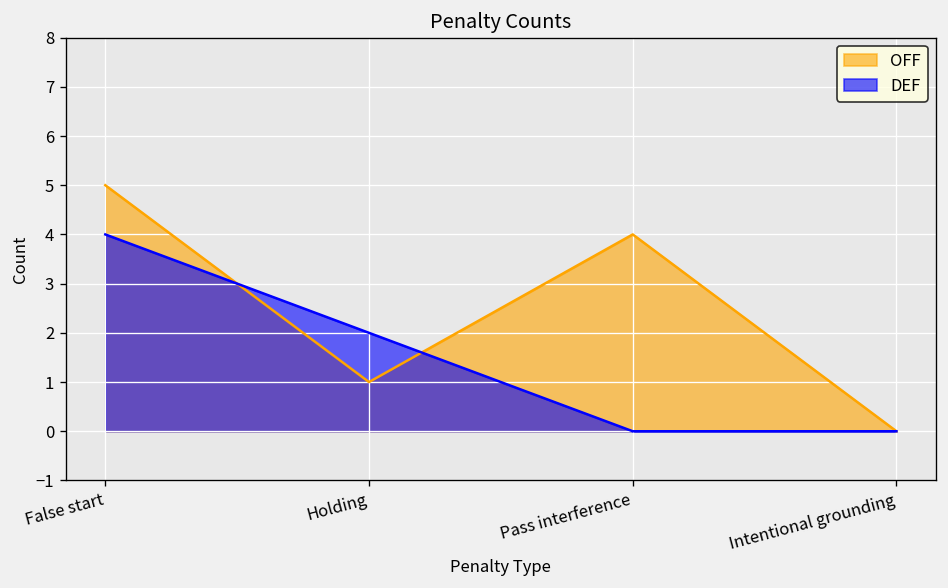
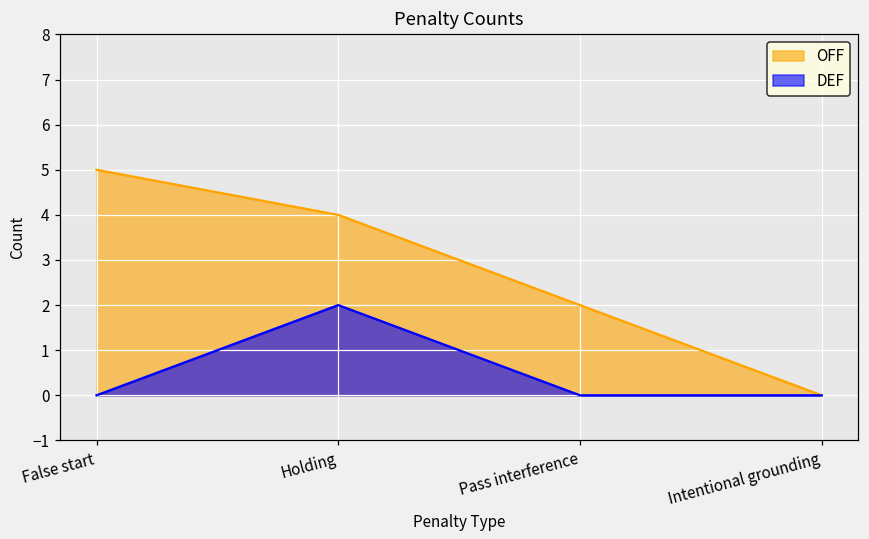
DEF, False start: 4 -> 0
OFF, Holding: 1 -> 4
OFF, Pass interference: 4 -> 2
